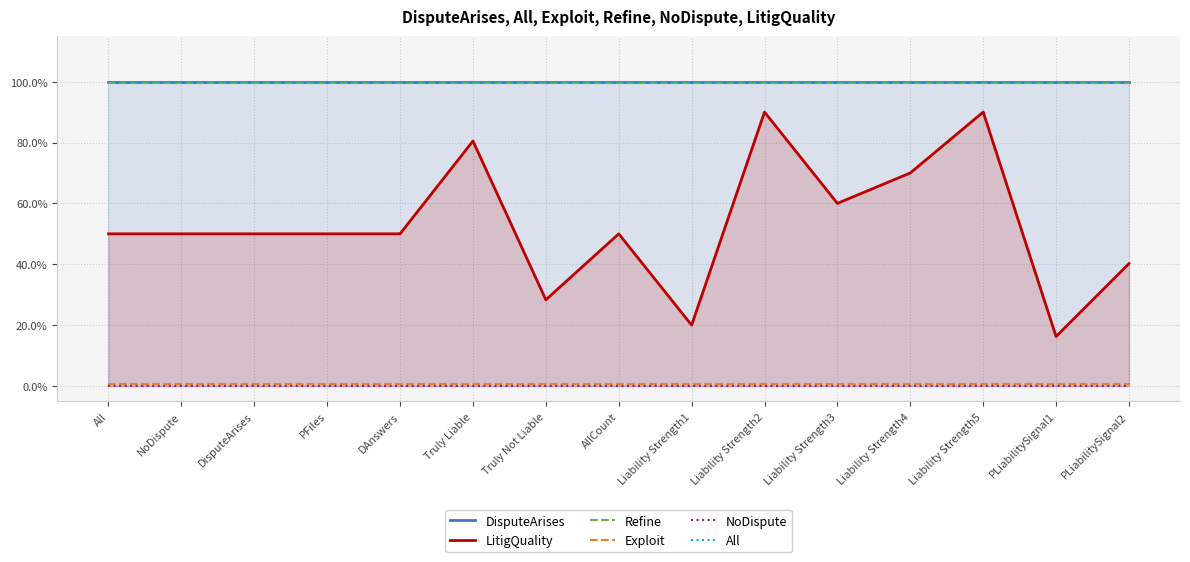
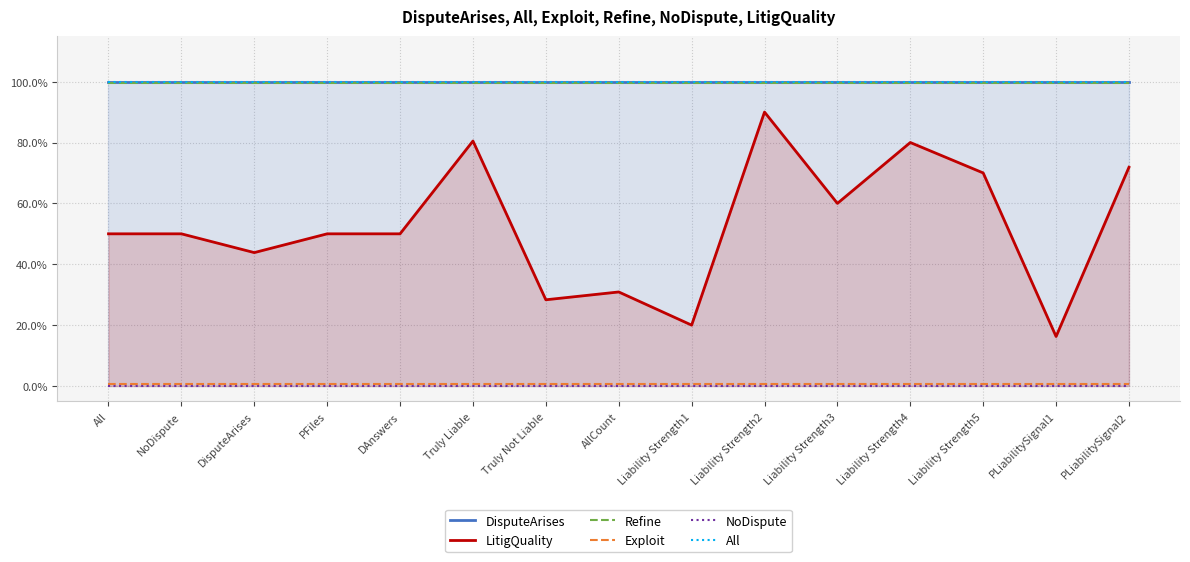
LitigQuality, DisputeArises: 50% -> 44%
LitigQuality, AllCount: 50% -> 31%
LitigQuality, Liability Strength4: 70% -> 80%
LitigQuality, Liability Strength5: 90% -> 70%
LitigQuality, PLiabilitySignal2: 40% -> 72%
